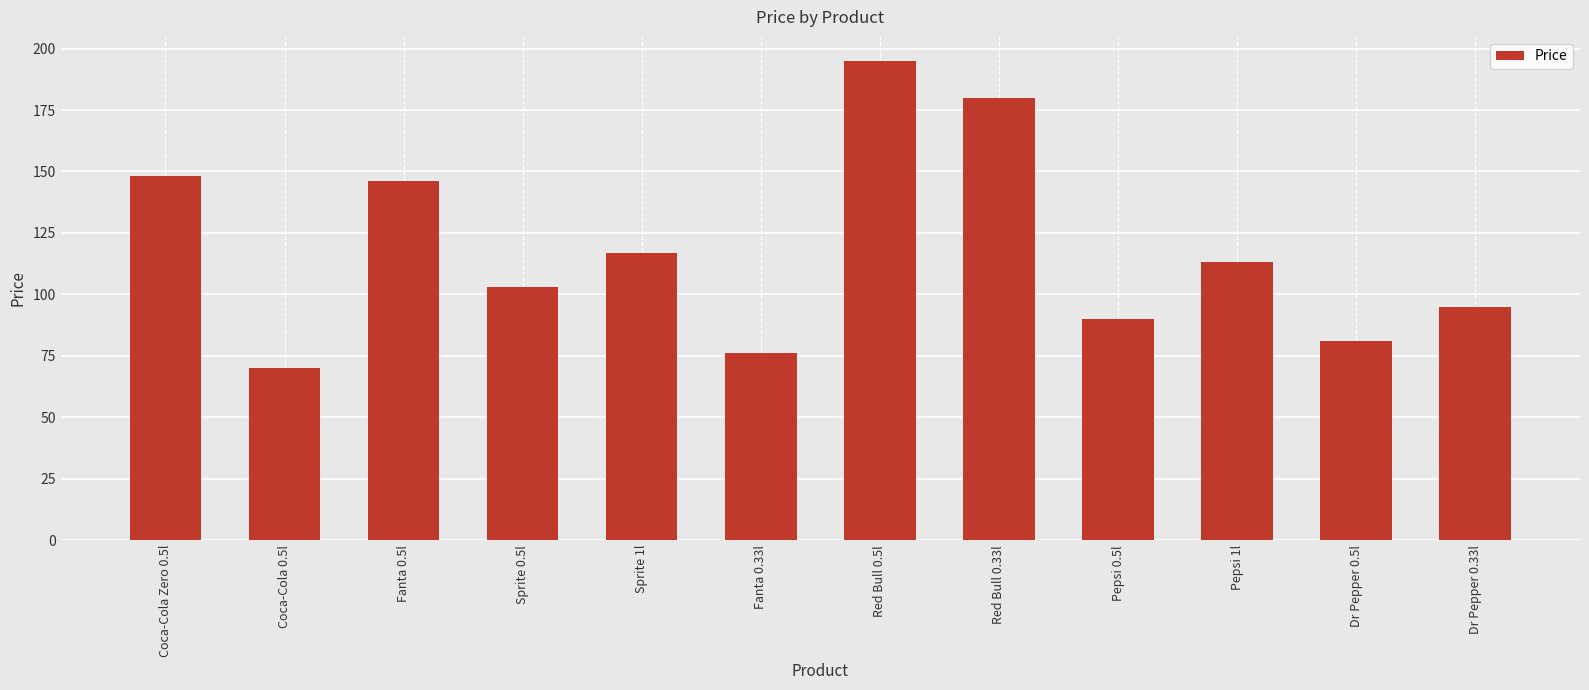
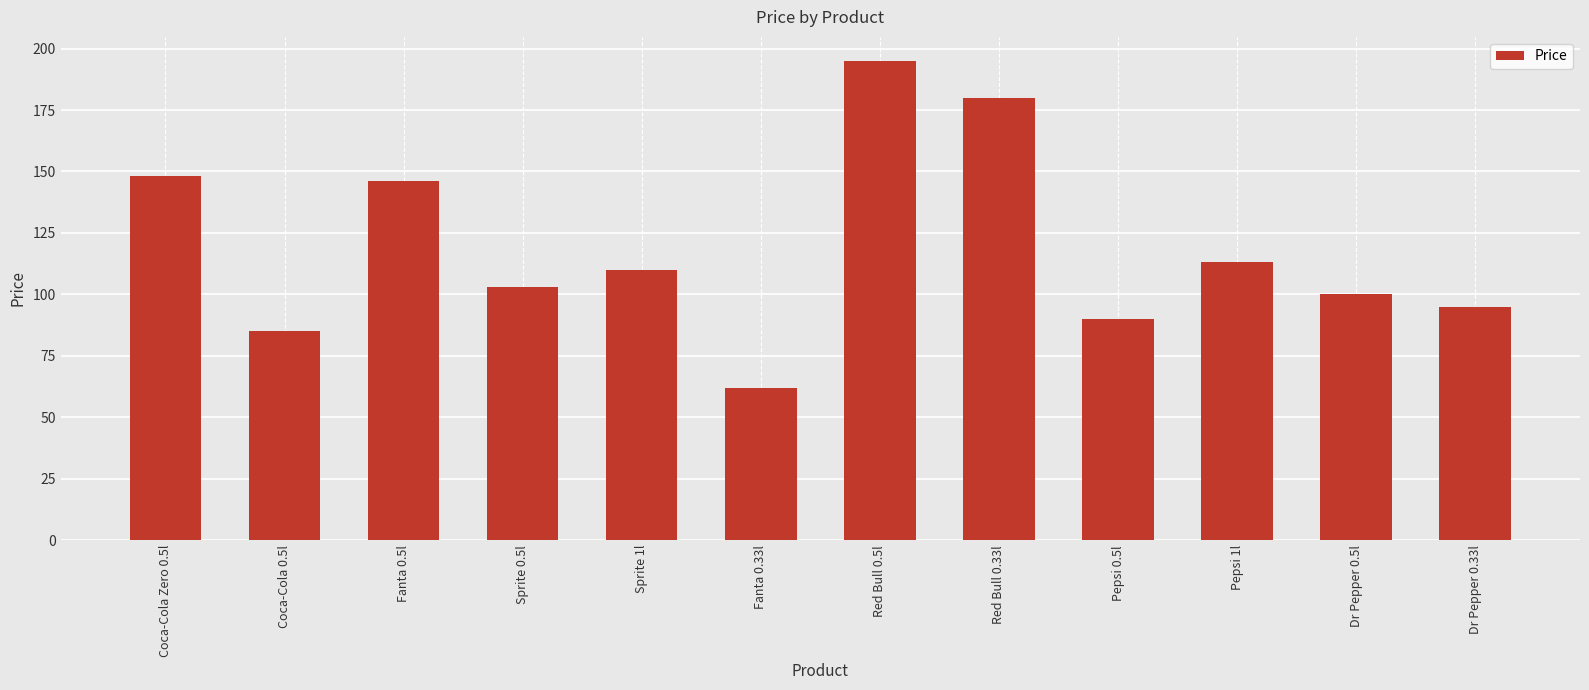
Coca-Cola 0.5l: 70 -> 85
Sprite 1l: 117 -> 110
Fanta 0.33l: 76 -> 62
Dr Pepper 0.5l: 81 -> 100
